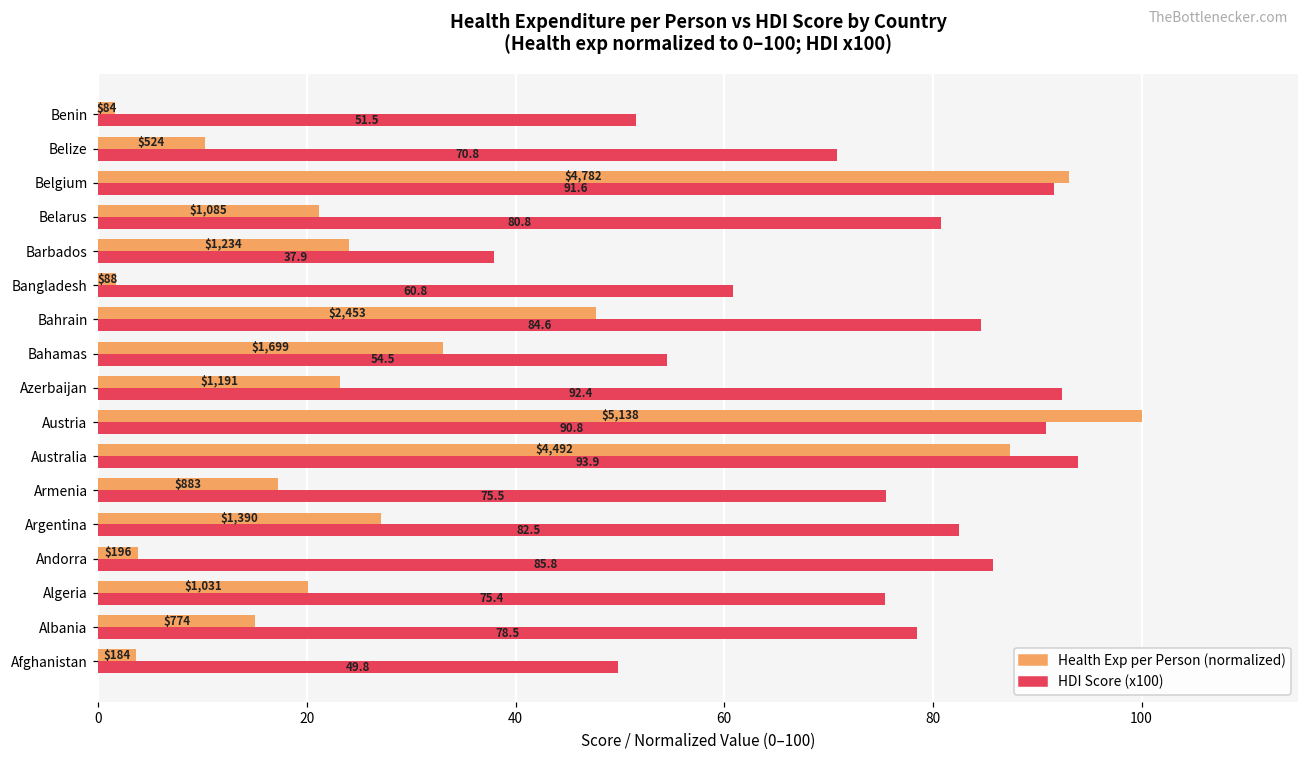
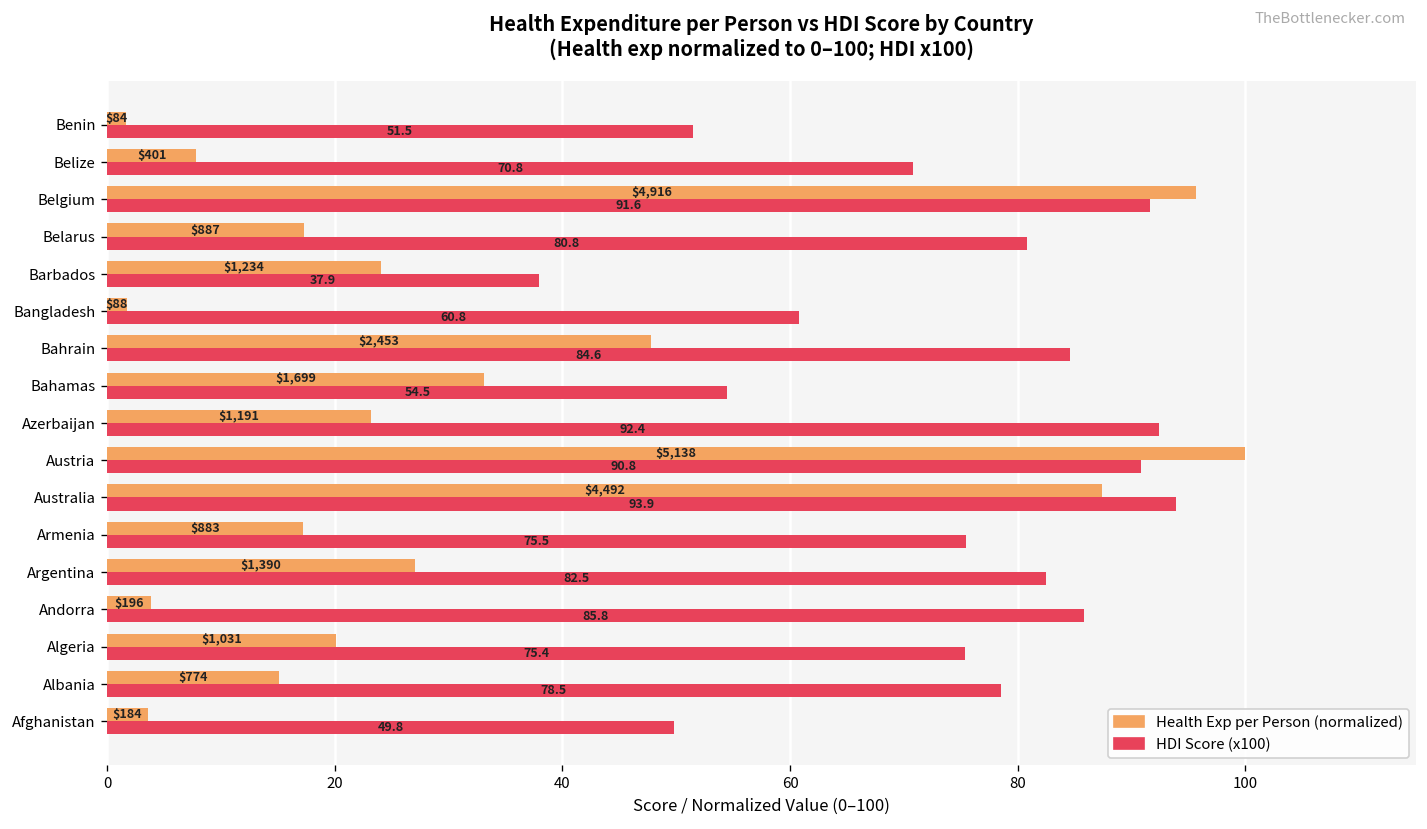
Health Exp per Person (normalized), Belize: $524 -> $401
Health Exp per Person (normalized), Belgium: $4,782 -> $4,916
Health Exp per Person (normalized), Belarus: $1,085 -> $887
